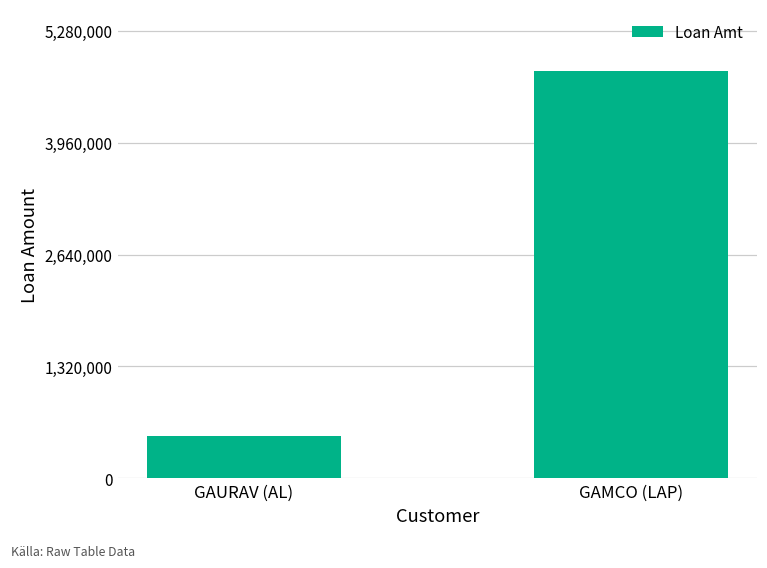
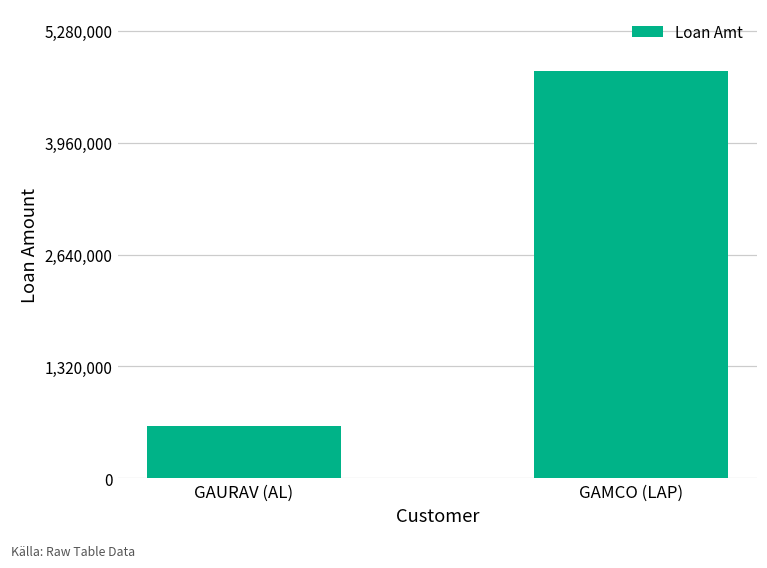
GAURAV (AL): 500,000 -> 600,000
